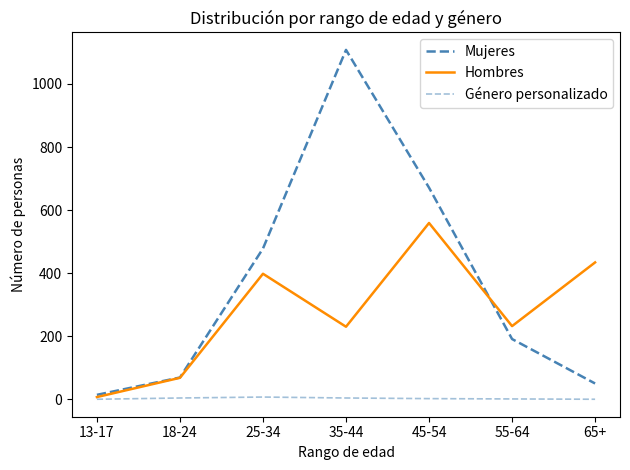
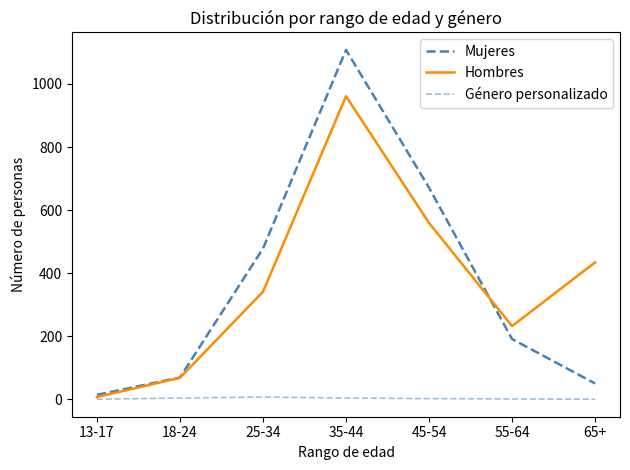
Hombres, 25-34: 400 -> 340
Hombres, 35-44: 230 -> 960
